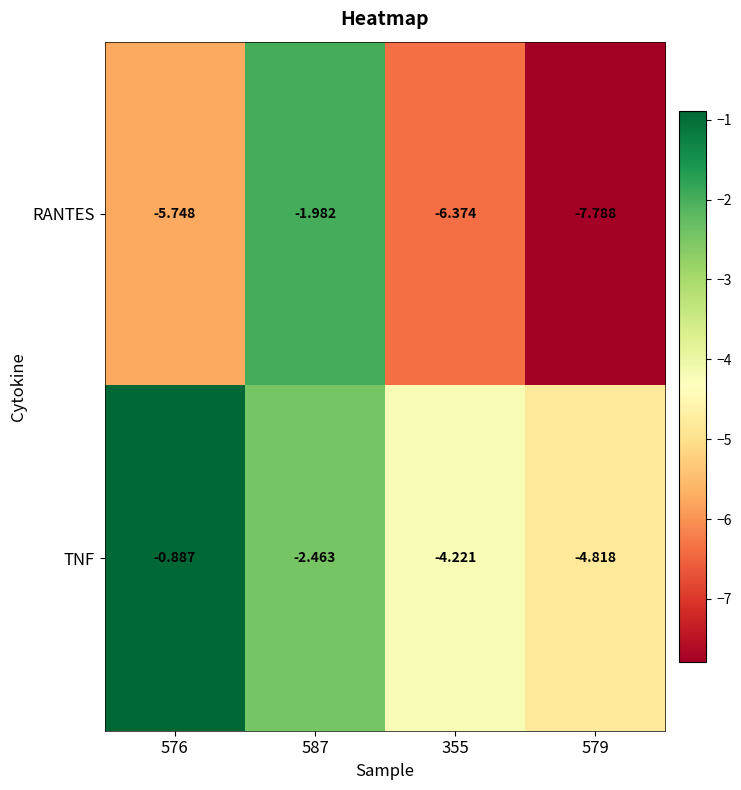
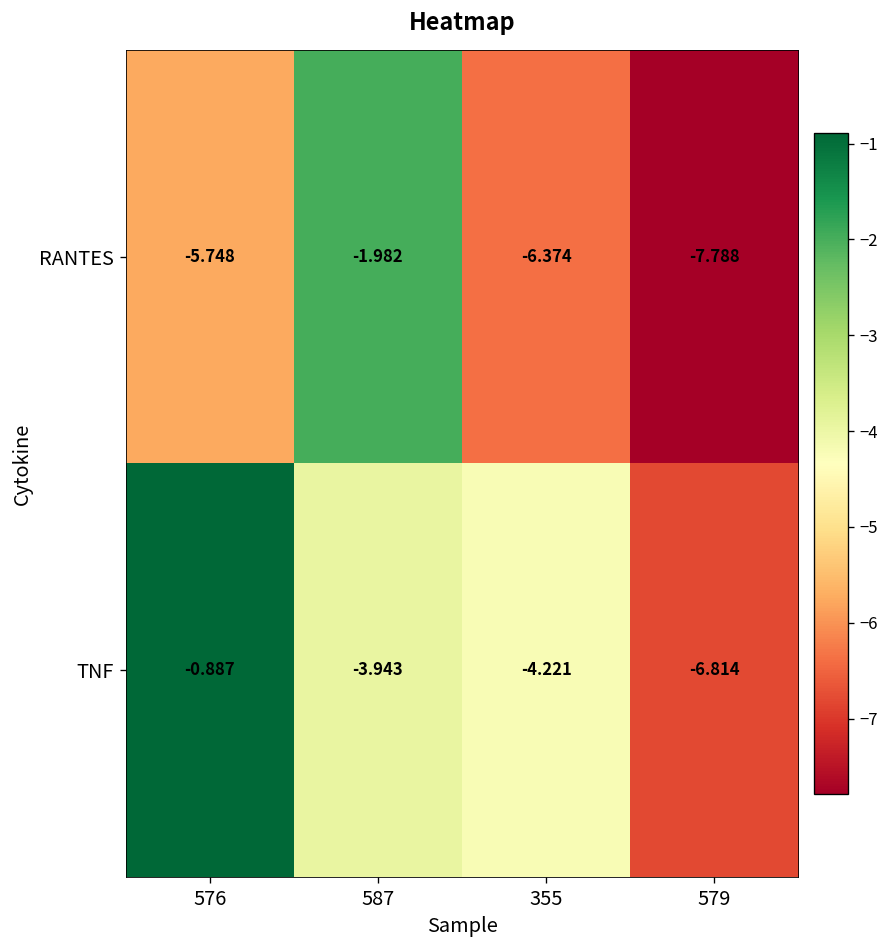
TNF, 587: -2.463 -> -3.943
TNF, 579: -4.818 -> -6.814
